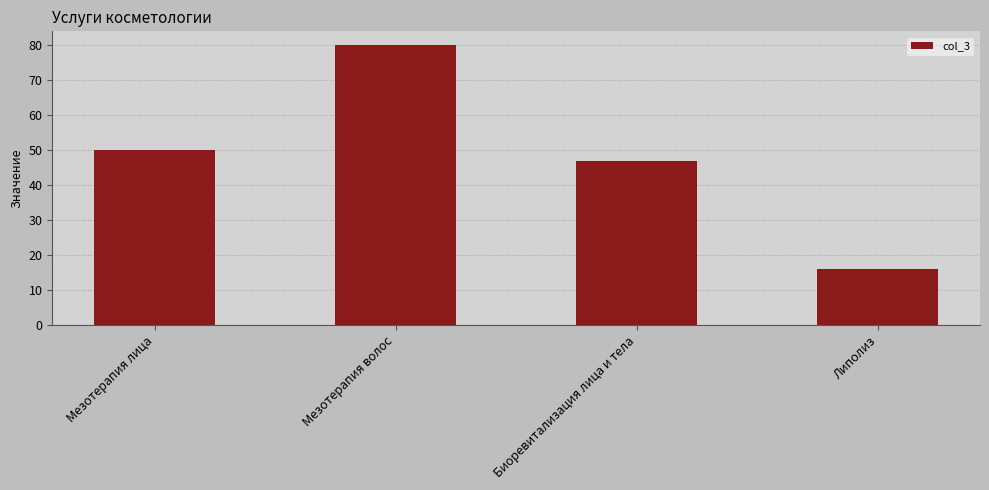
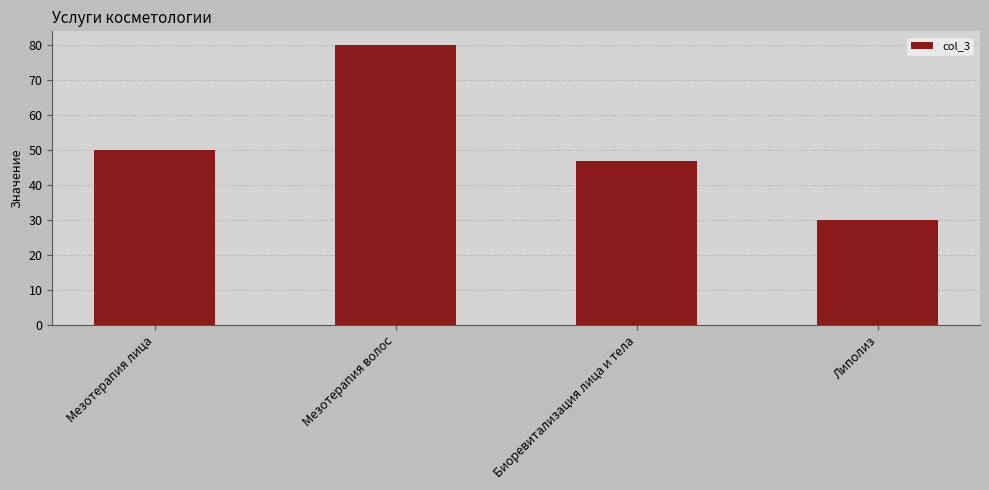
Липолиз: 16 -> 30
